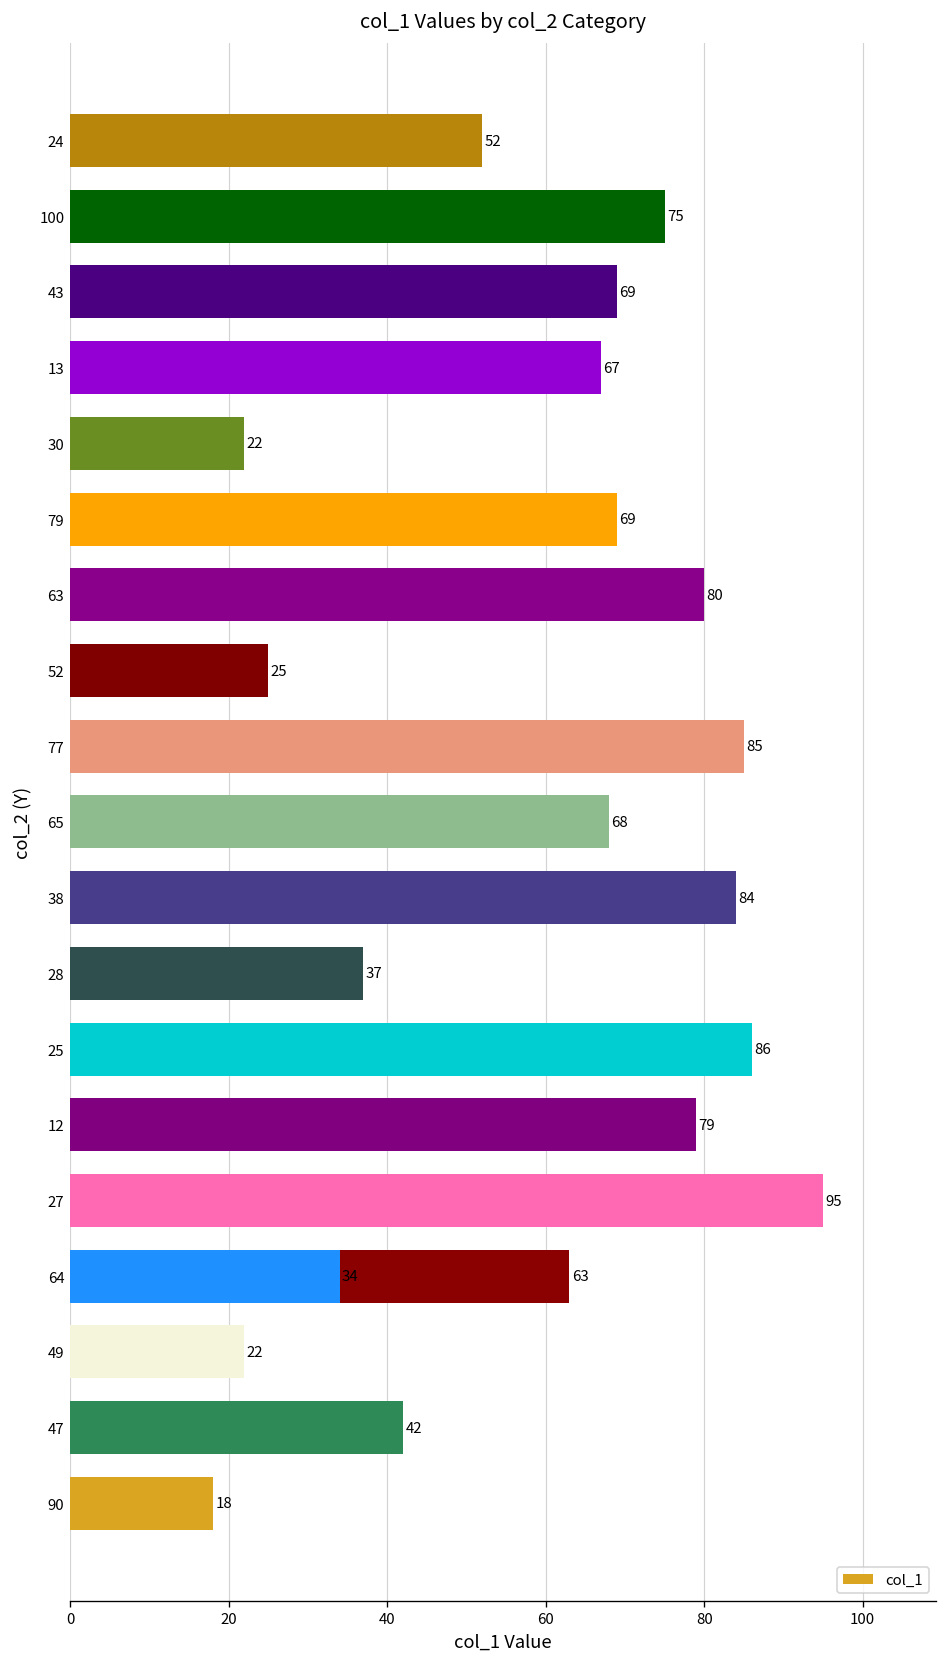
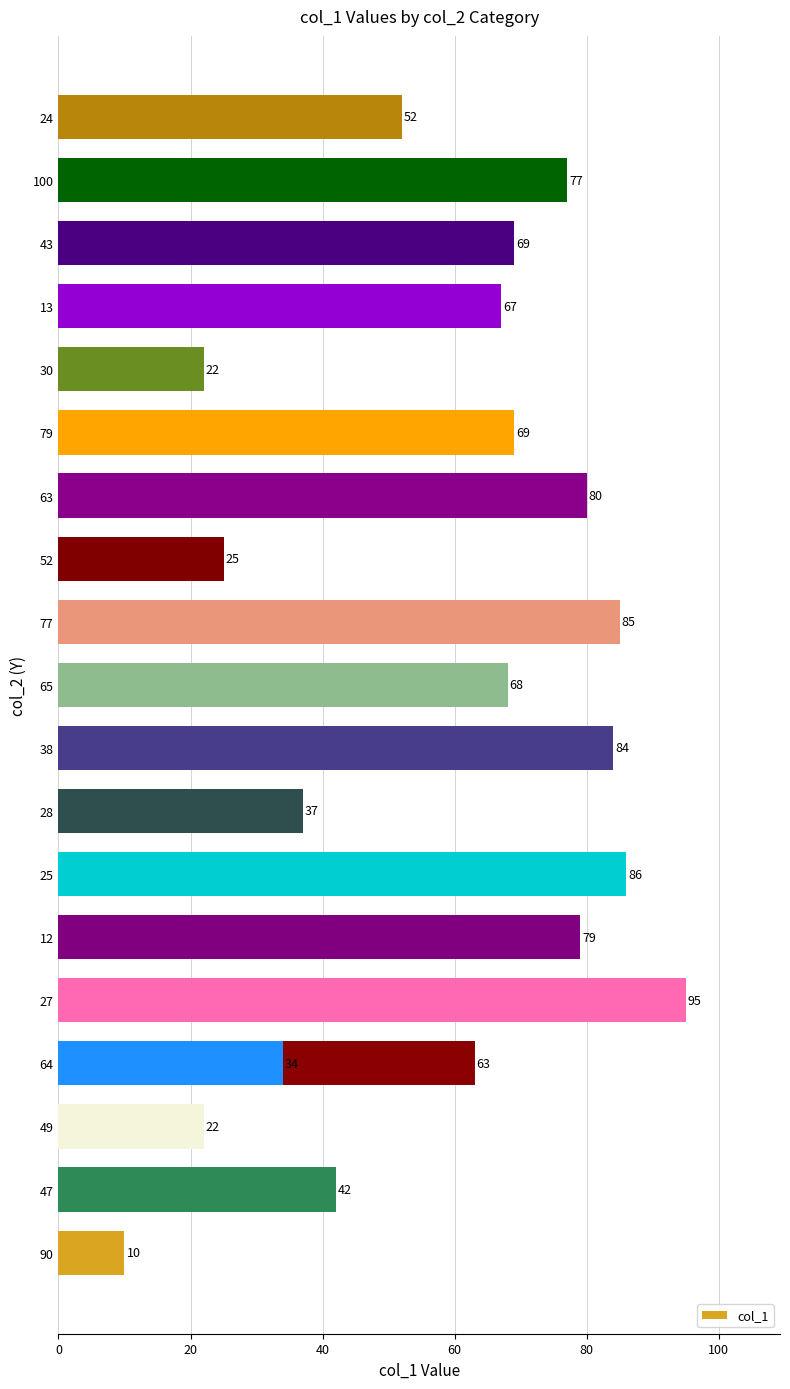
100: 75 -> 77
90: 18 -> 10
